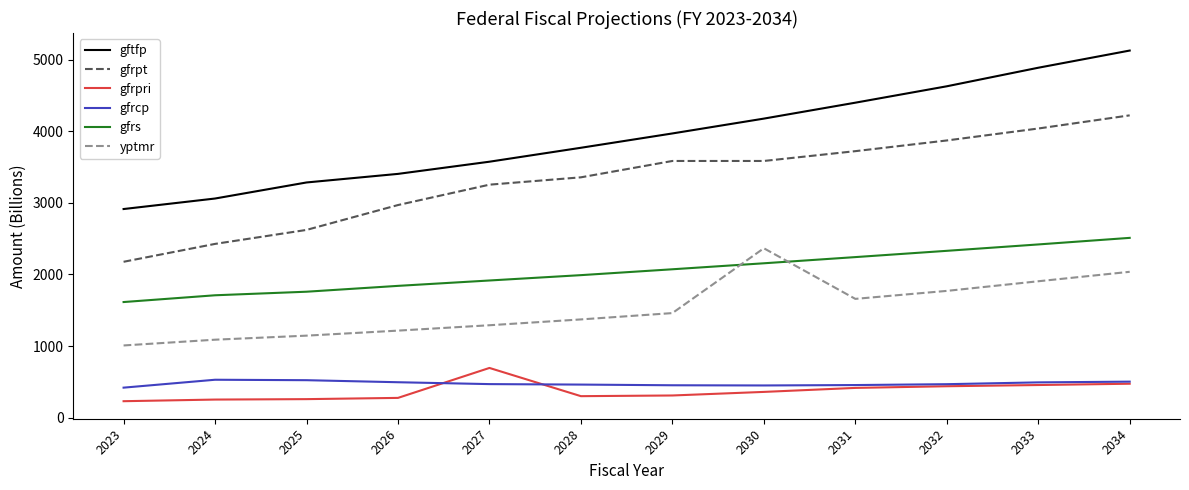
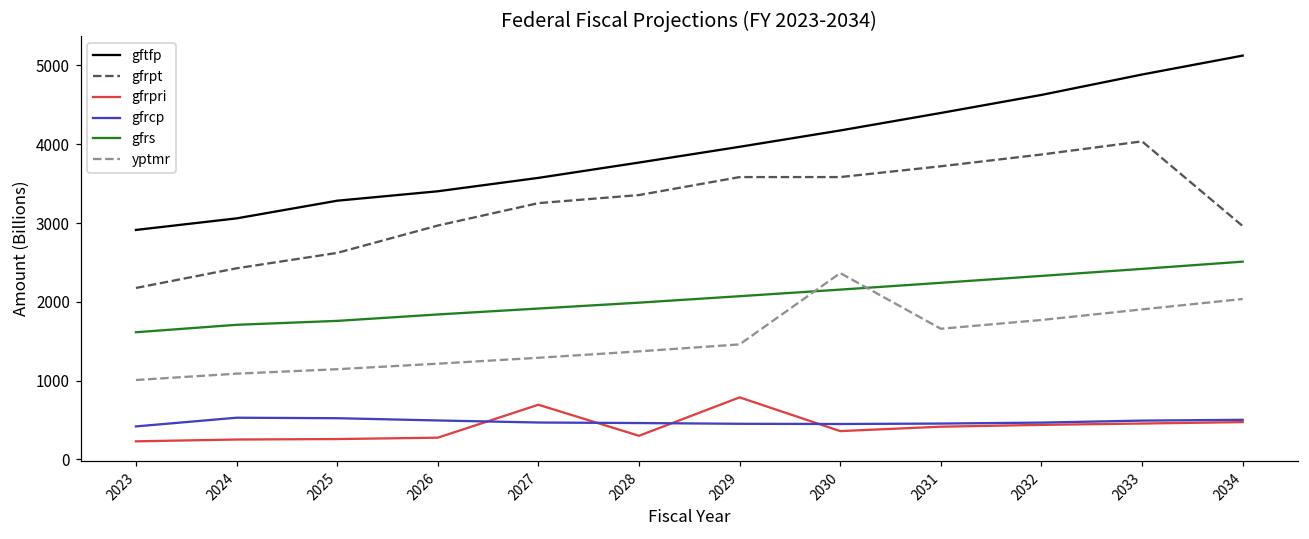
gfrpri, 2029: 300 -> 800
gfrpt, 2034: 4200 -> 3000
